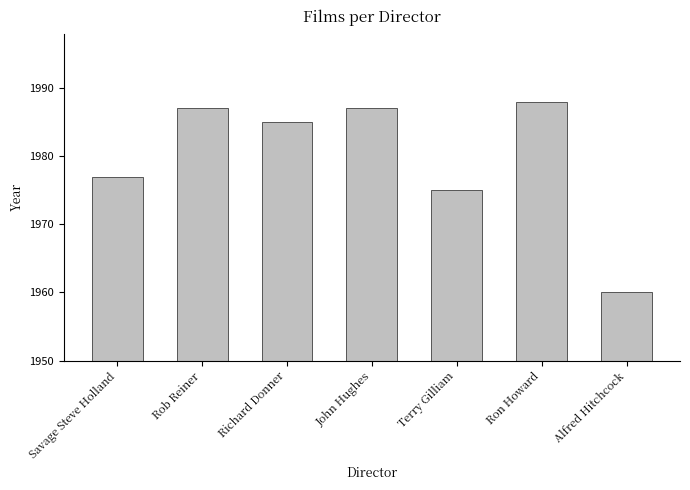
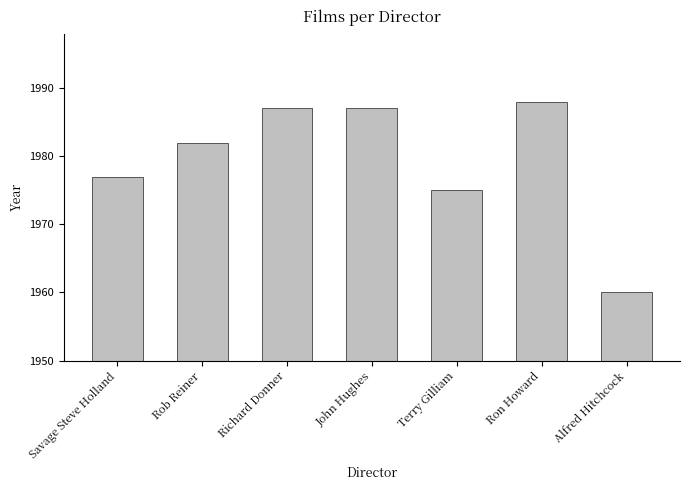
Rob Reiner: 1987 -> 1982
Richard Donner: 1985 -> 1987
